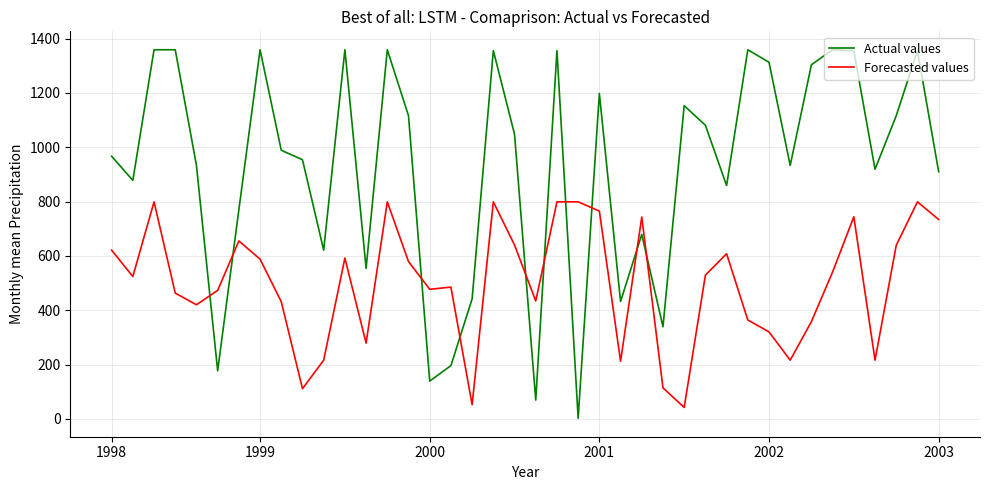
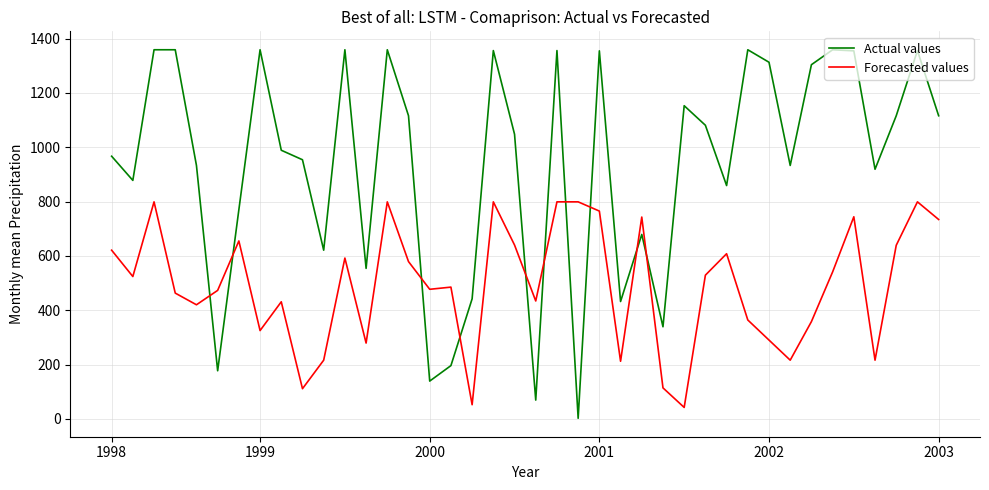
Forecasted values, 1999: 590 -> 330
Actual values, 2001: 1200 -> 1360
Forecasted values, 2002: 320 -> 290
Actual values, 2003: 910 -> 1120
